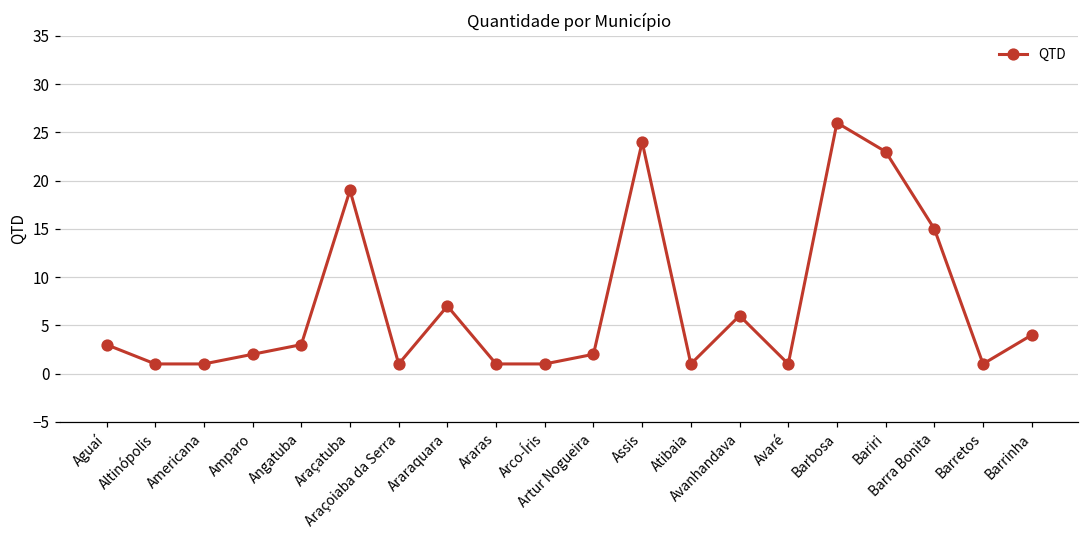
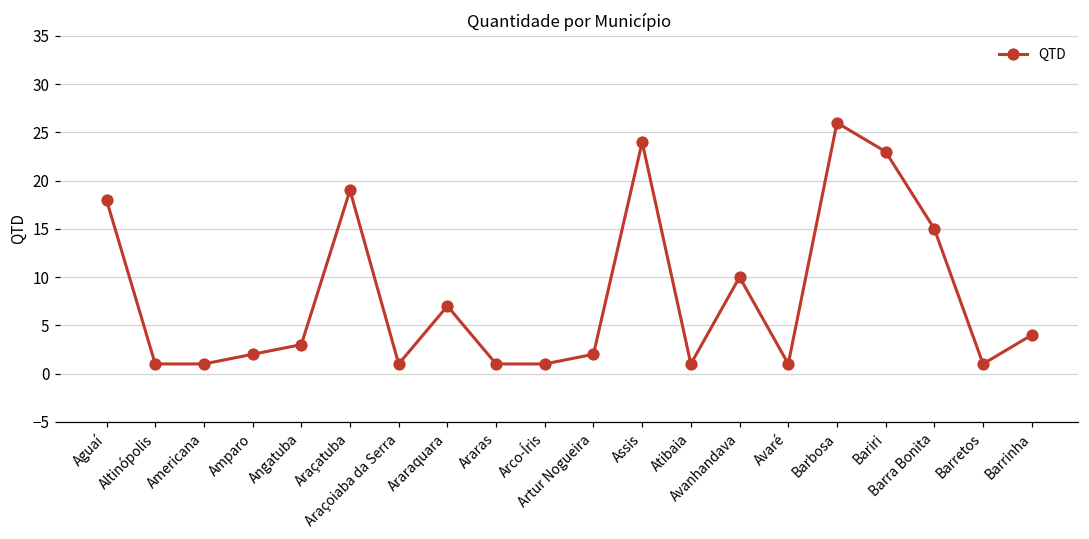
Aguaí: 3 -> 18
Avanhandava: 6 -> 10
